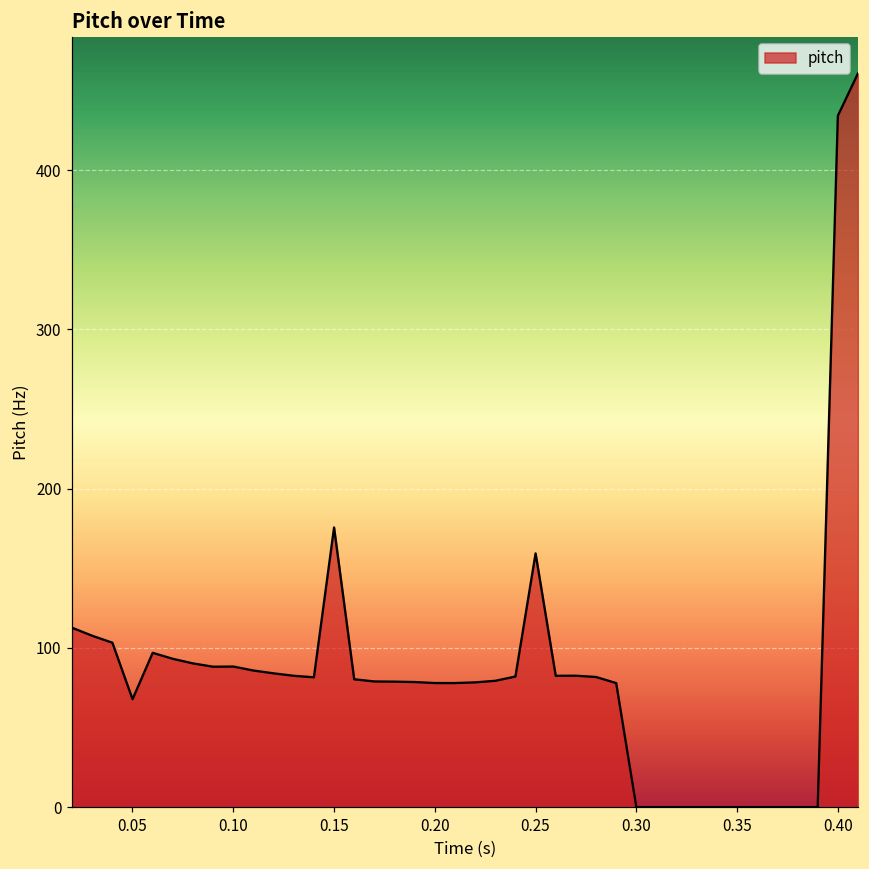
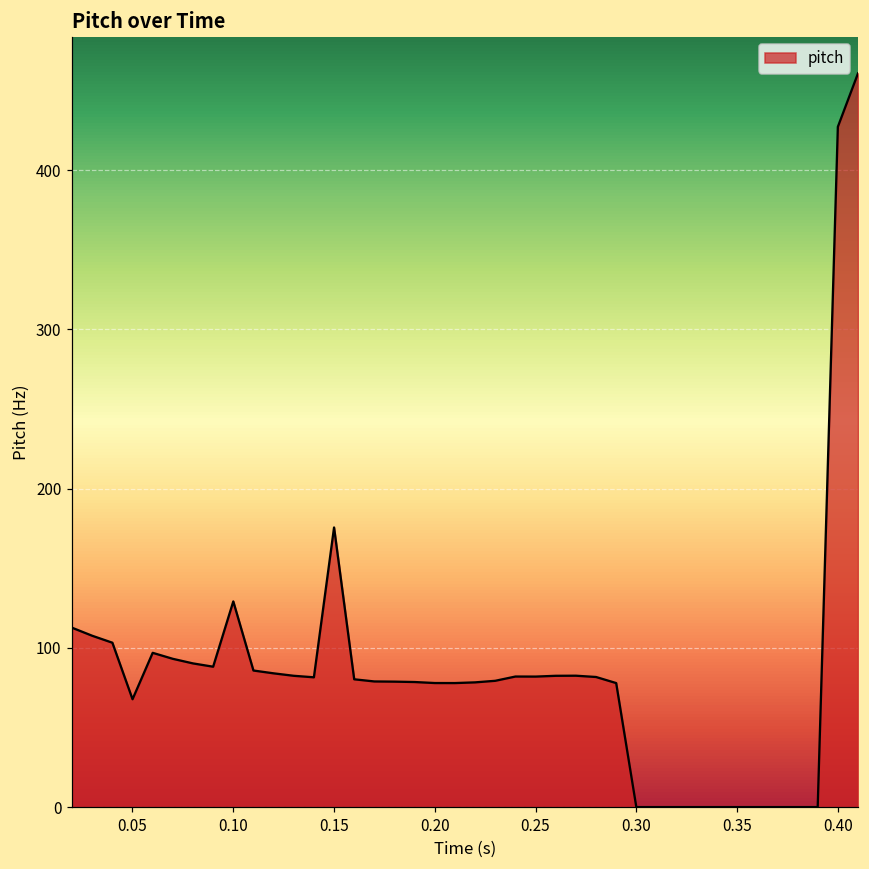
0.10: 88 -> 129
0.25: 159 -> 82
0.40: 434 -> 427
